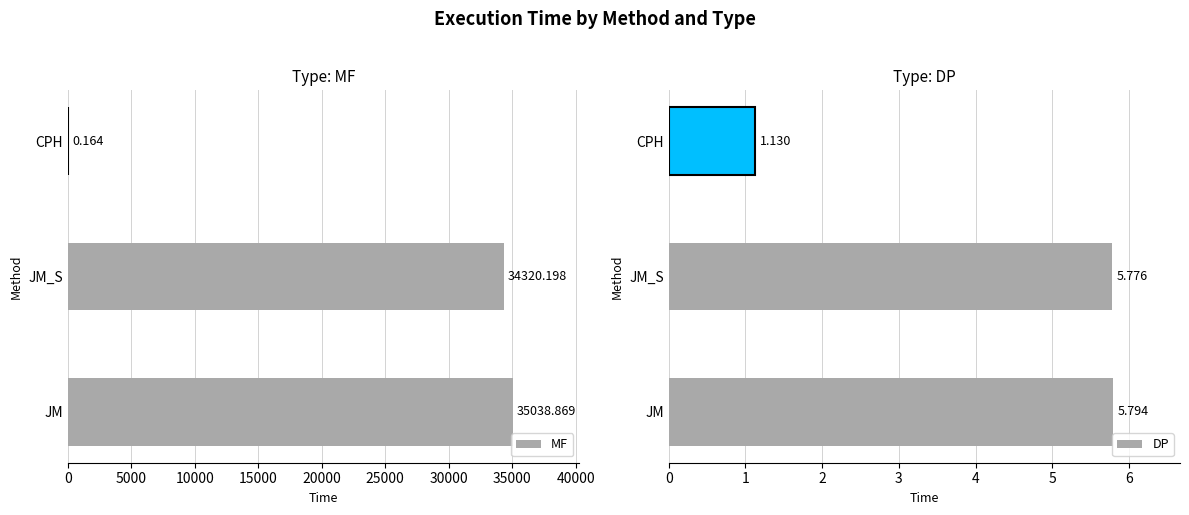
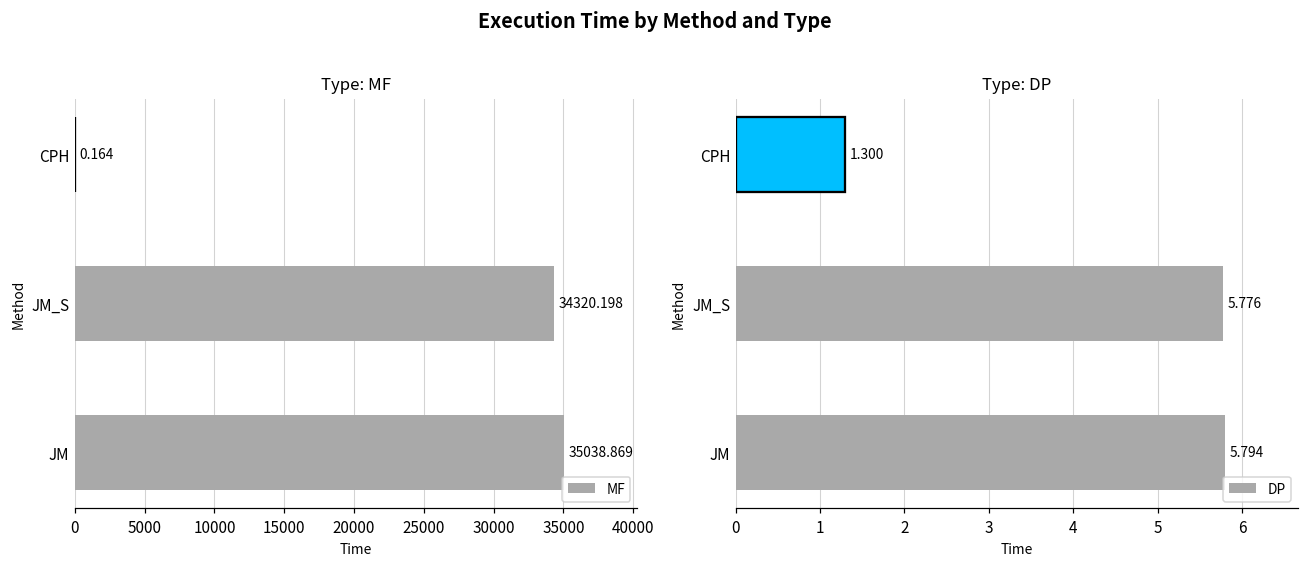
Type: DP, CPH: 1.130 -> 1.300
